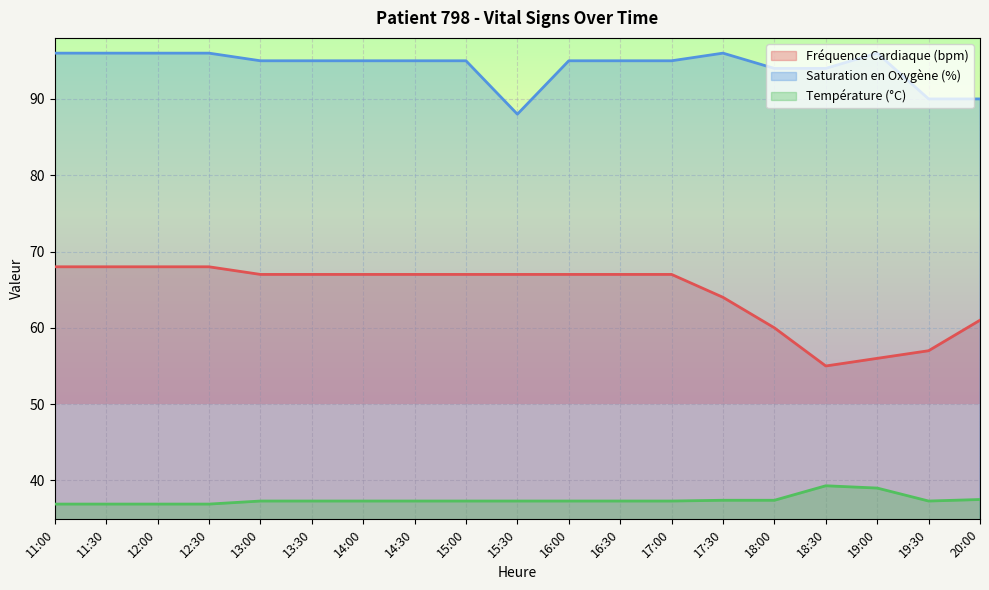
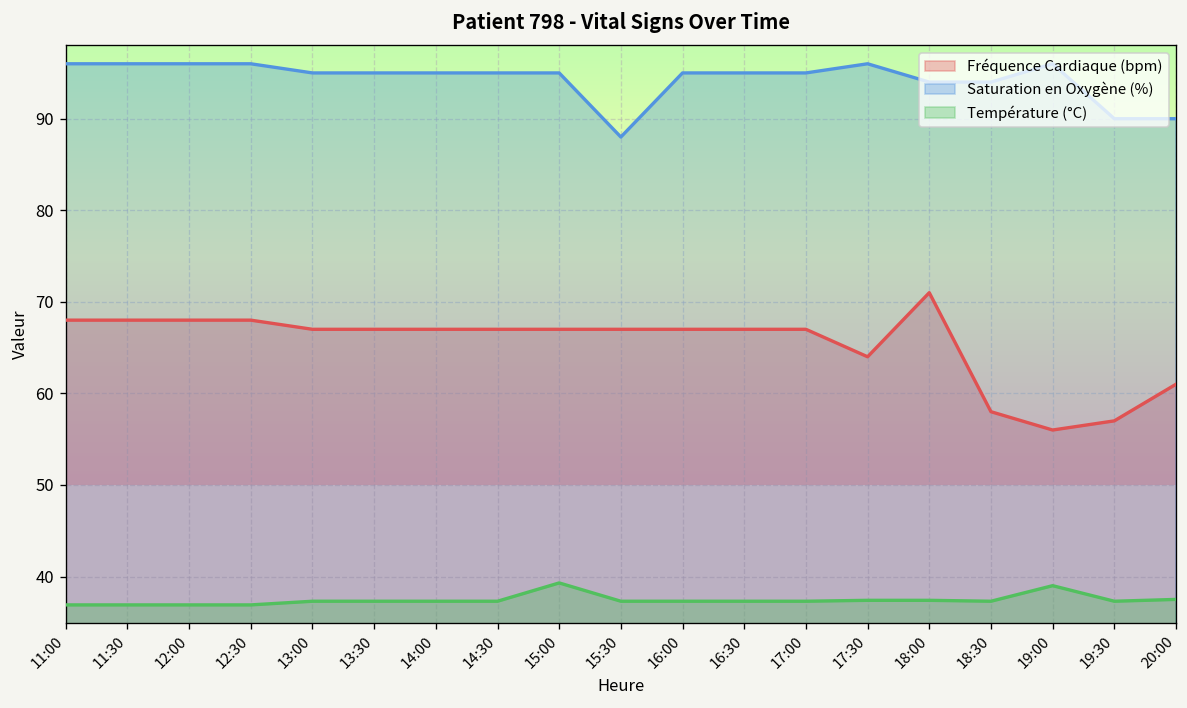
Température (°C), 15:00: 37 -> 39
Fréquence Cardiaque (bpm), 18:00: 60 -> 71
Fréquence Cardiaque (bpm), 18:30: 55 -> 58
Température (°C), 18:30: 39 -> 37
